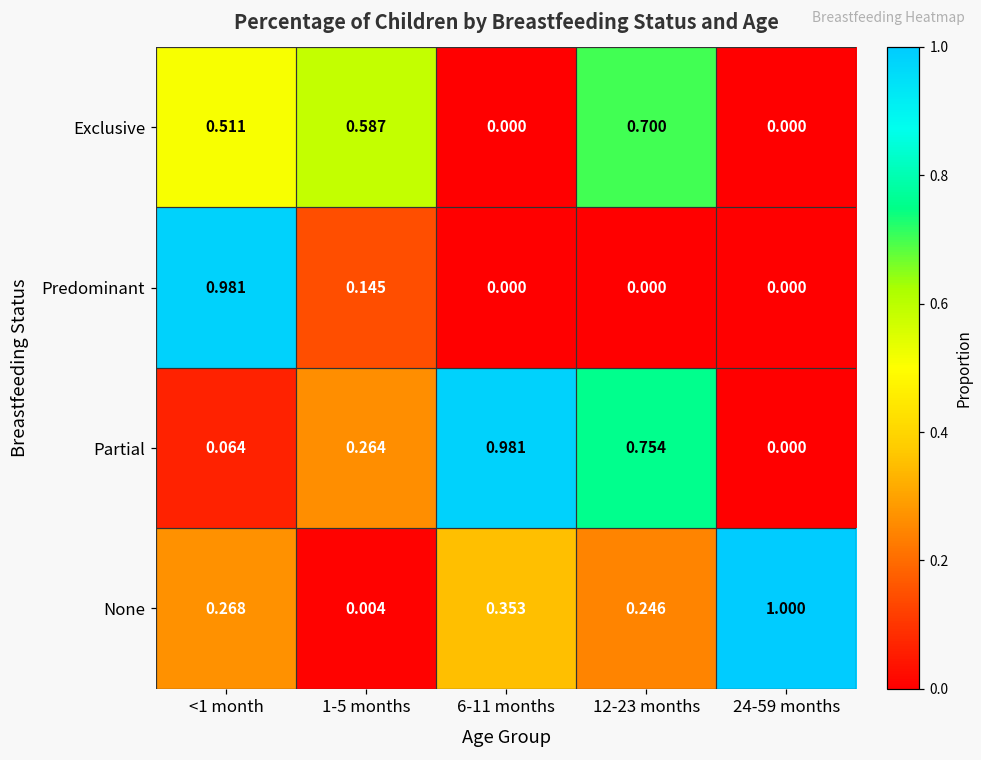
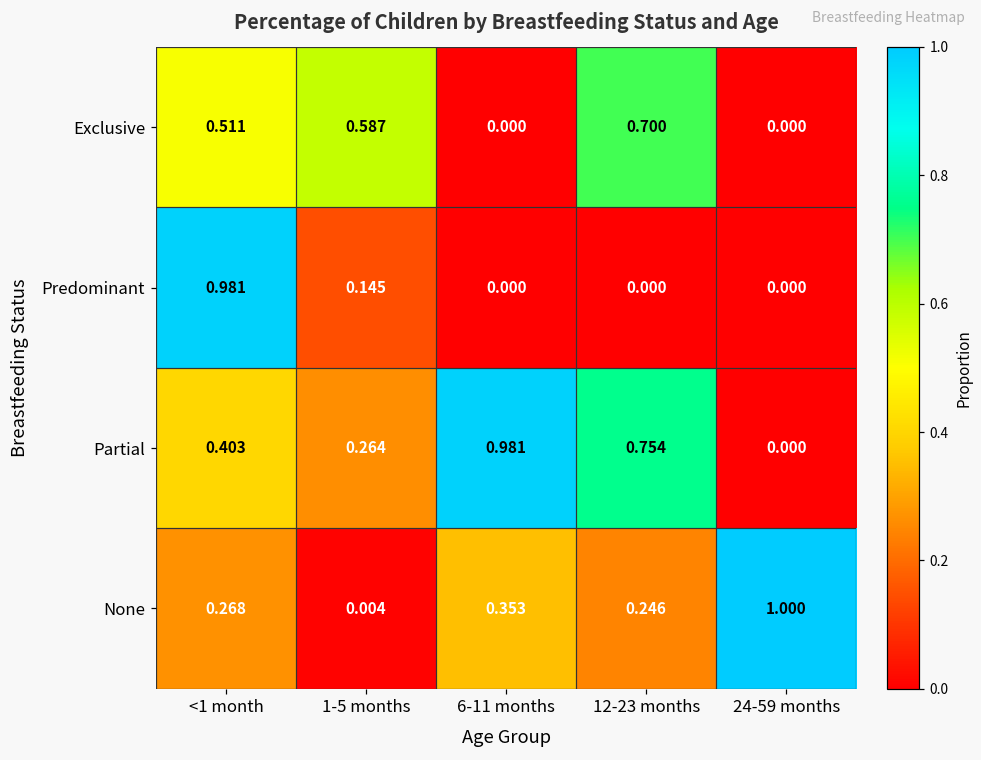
Partial, <1 month: 0.064 -> 0.403
